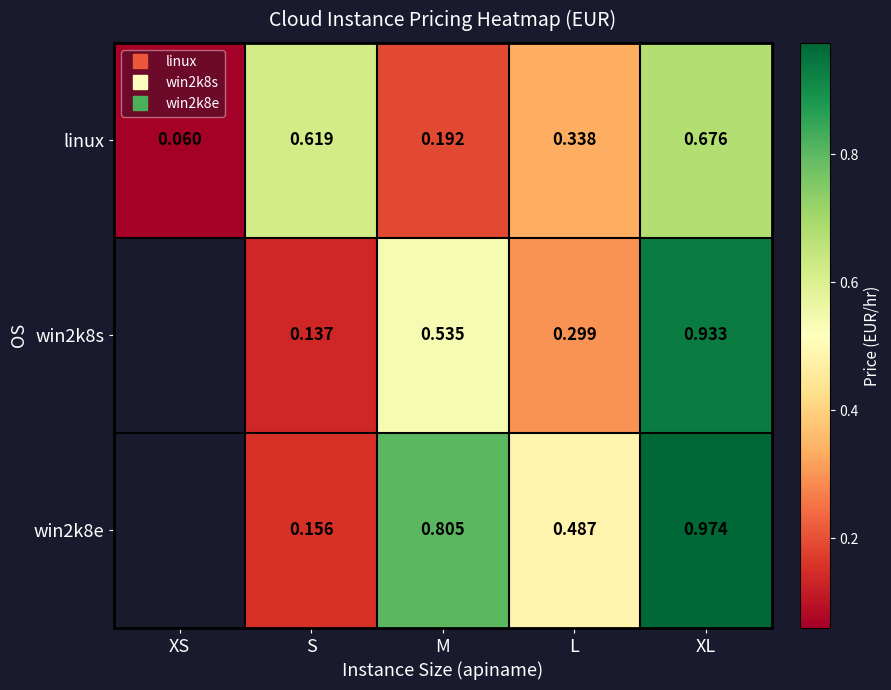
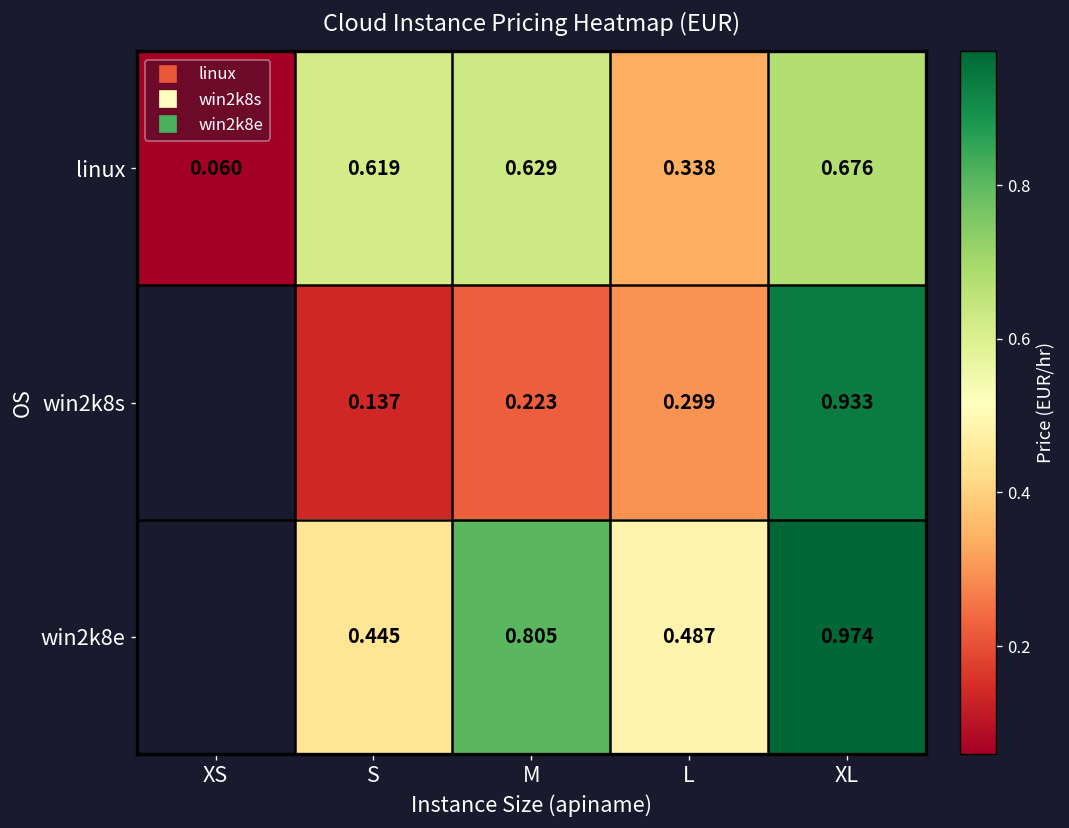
linux, M: 0.192 -> 0.629
win2k8s, M: 0.535 -> 0.223
win2k8e, S: 0.156 -> 0.445
